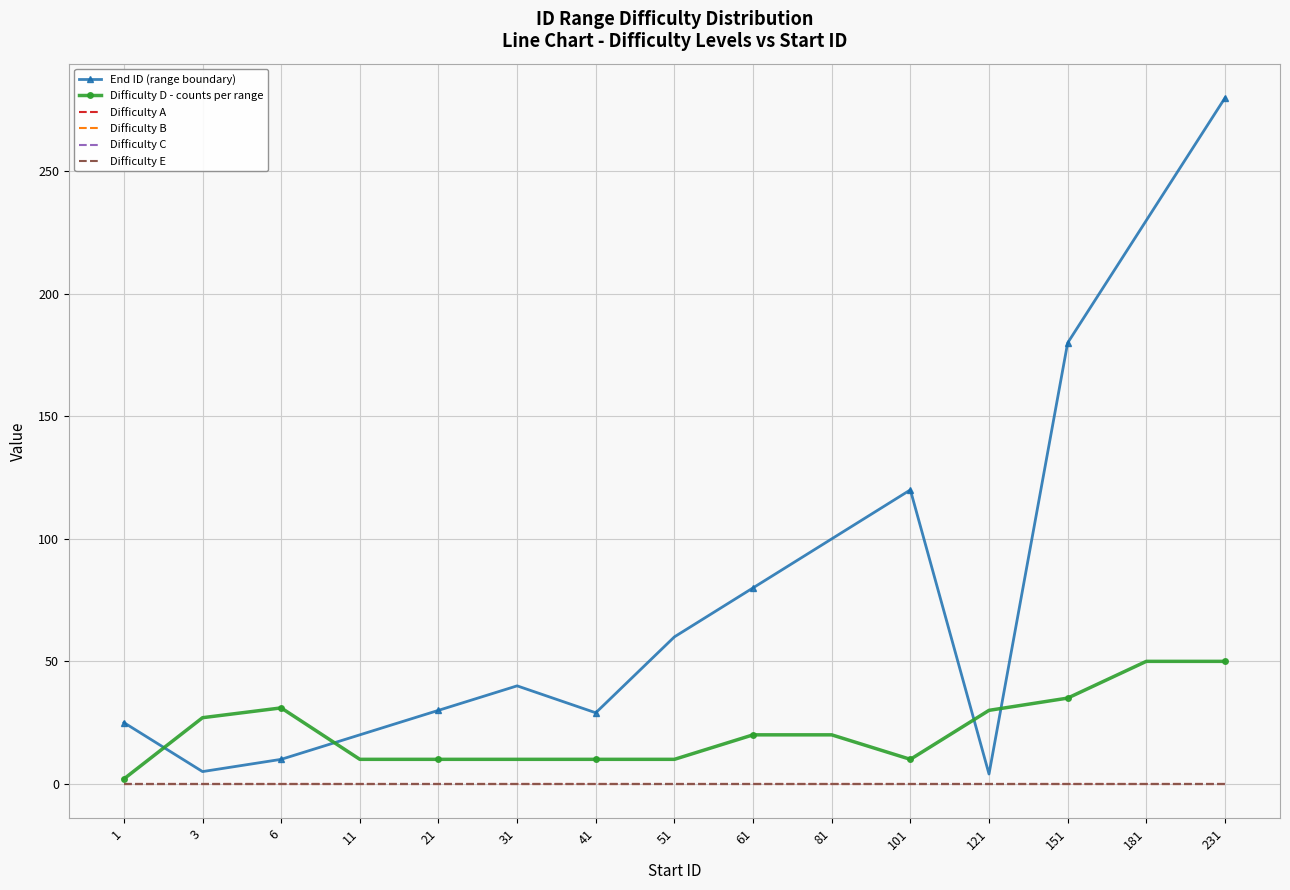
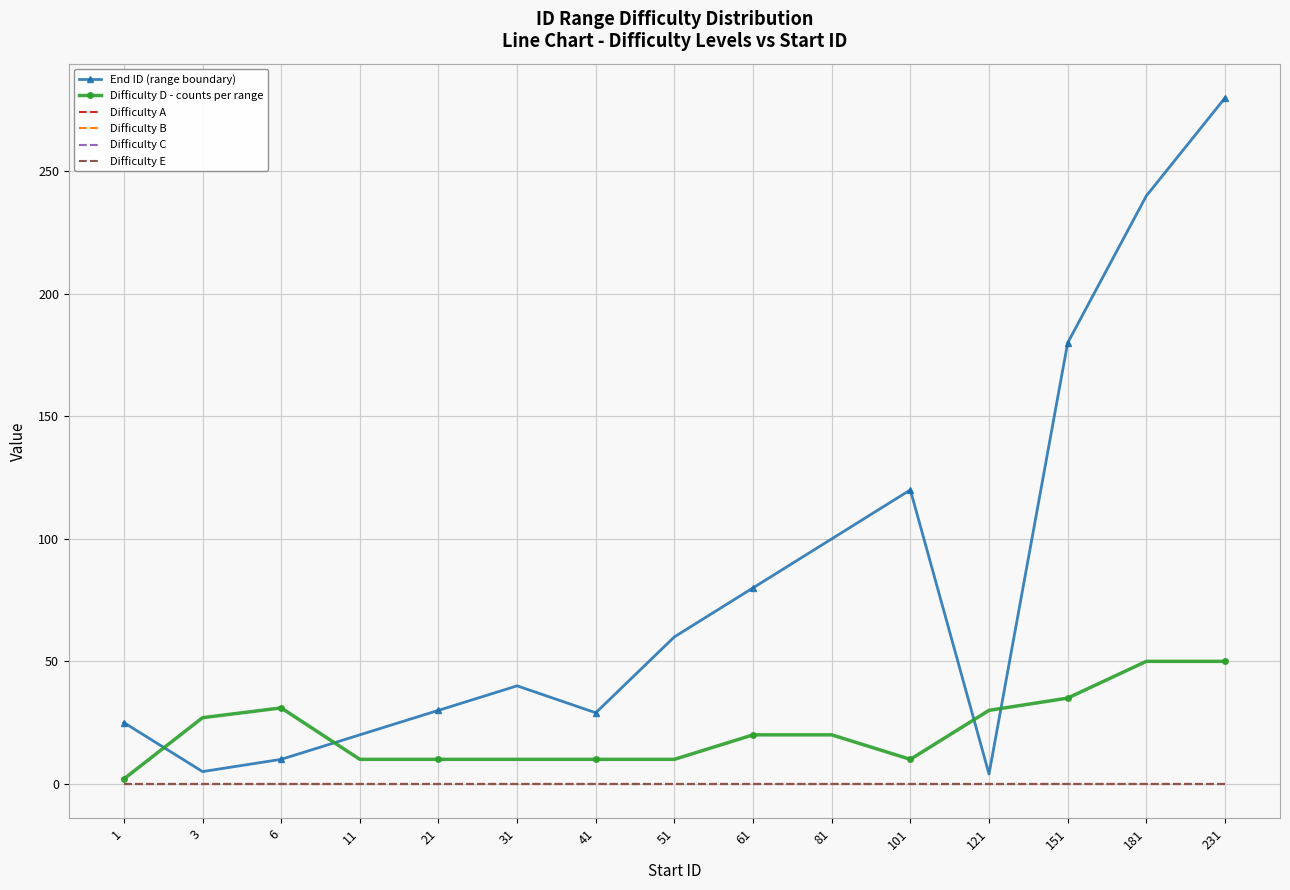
End ID (range boundary), 181: 230 -> 240
